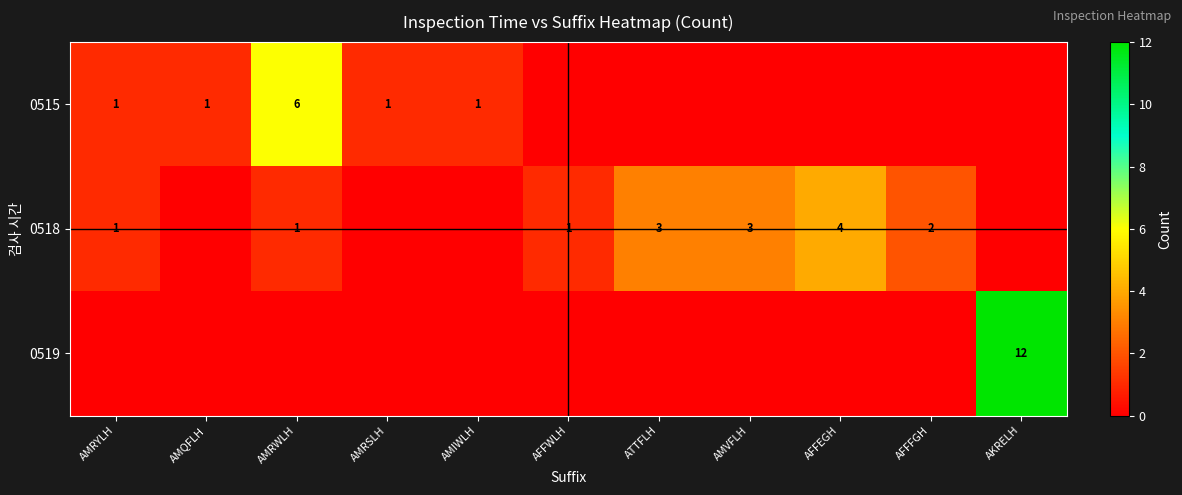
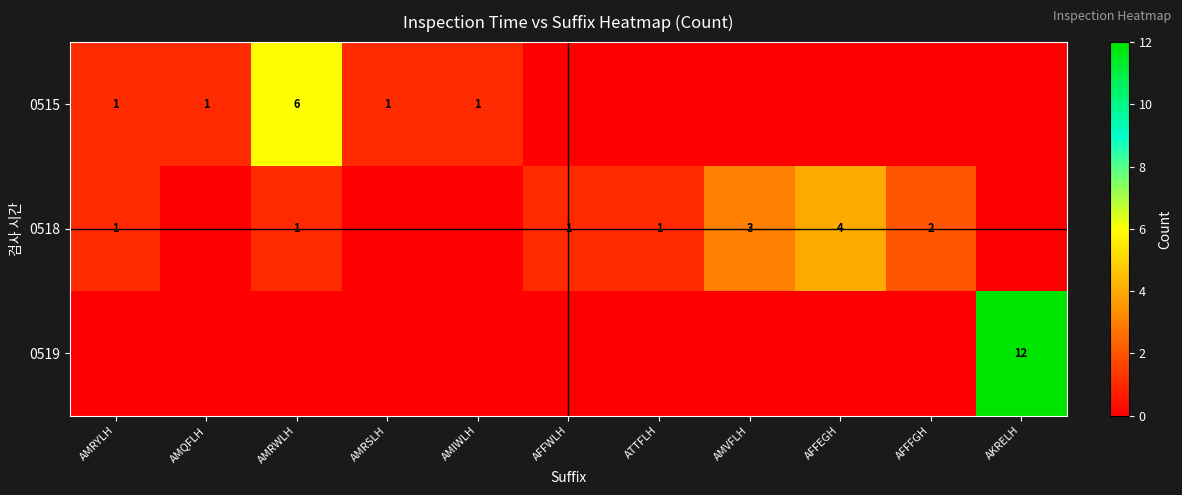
0518, ATTFLH: 3 -> 1
